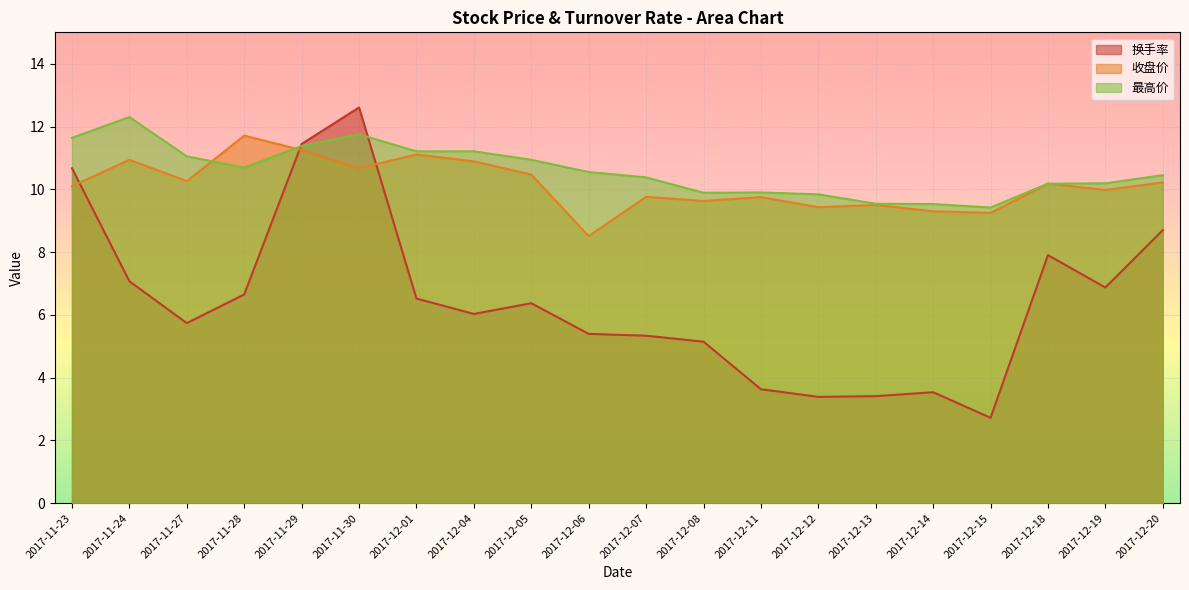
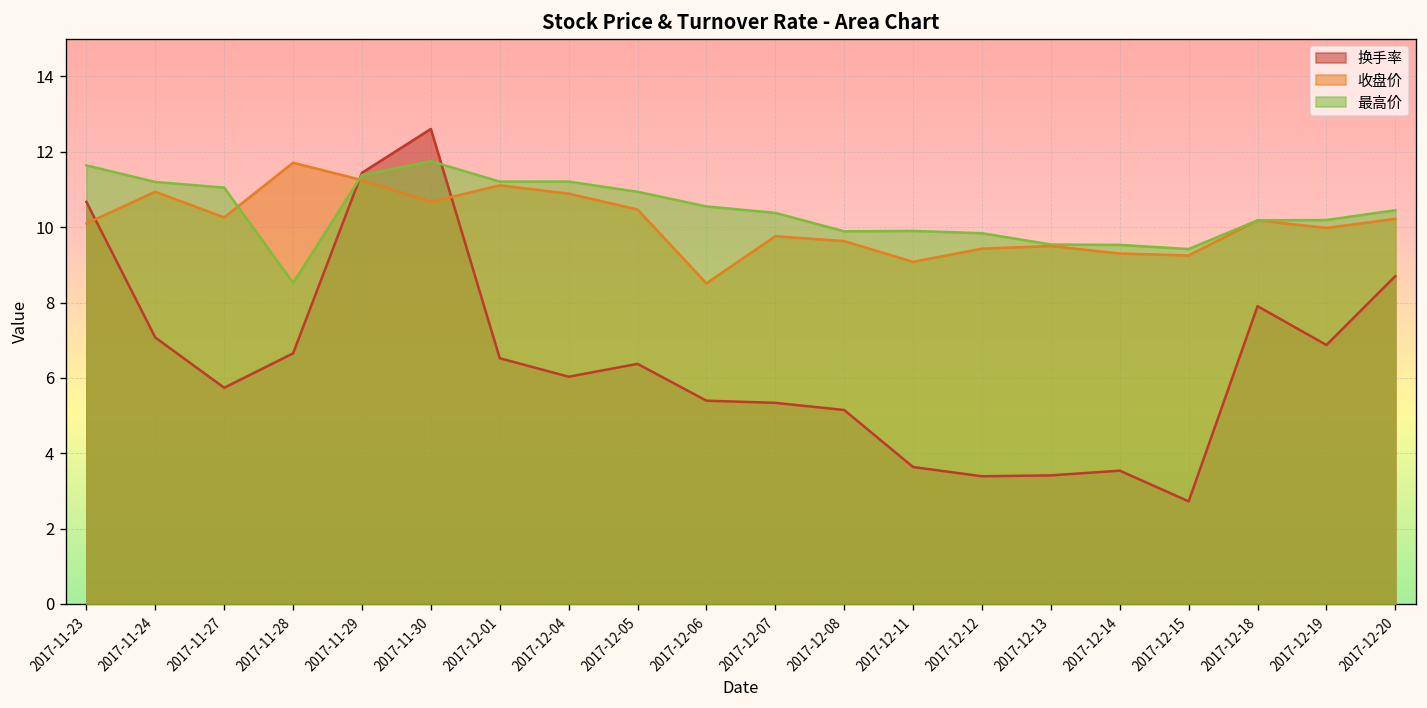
最高价, 2017-11-24: 12.3 -> 11.2
最高价, 2017-11-28: 10.7 -> 8.5
收盘价, 2017-12-11: 9.8 -> 9.1
